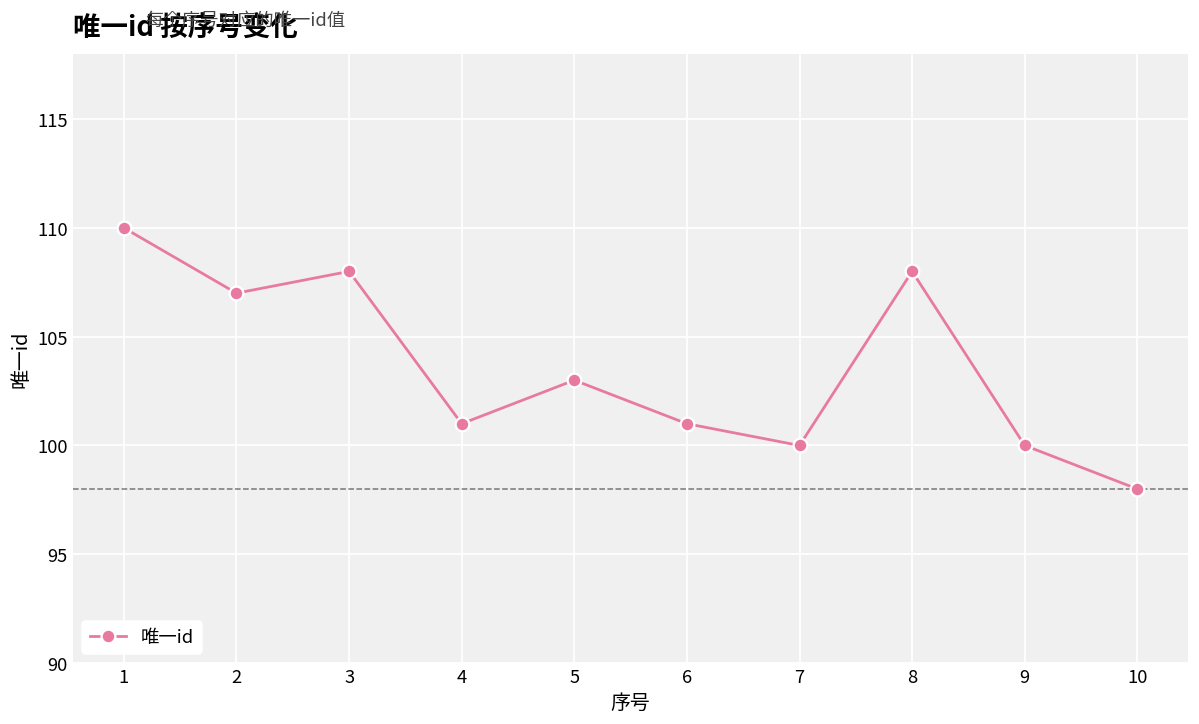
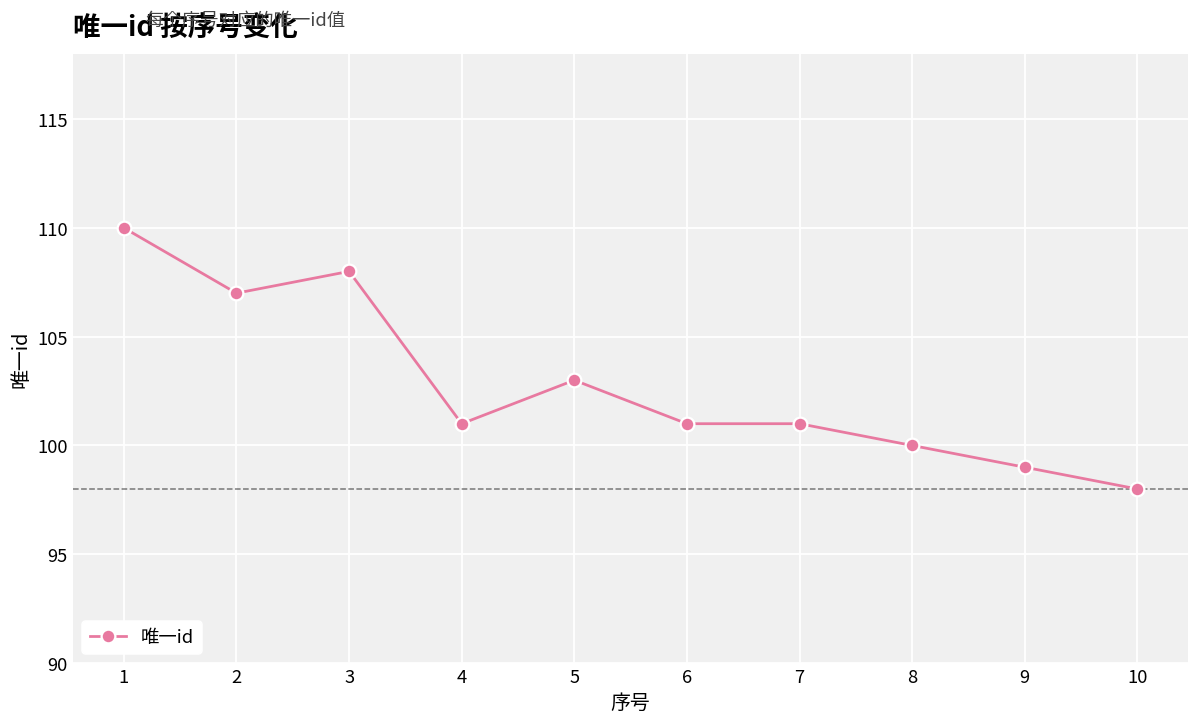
7: 100 -> 101
8: 108 -> 100
9: 100 -> 99
